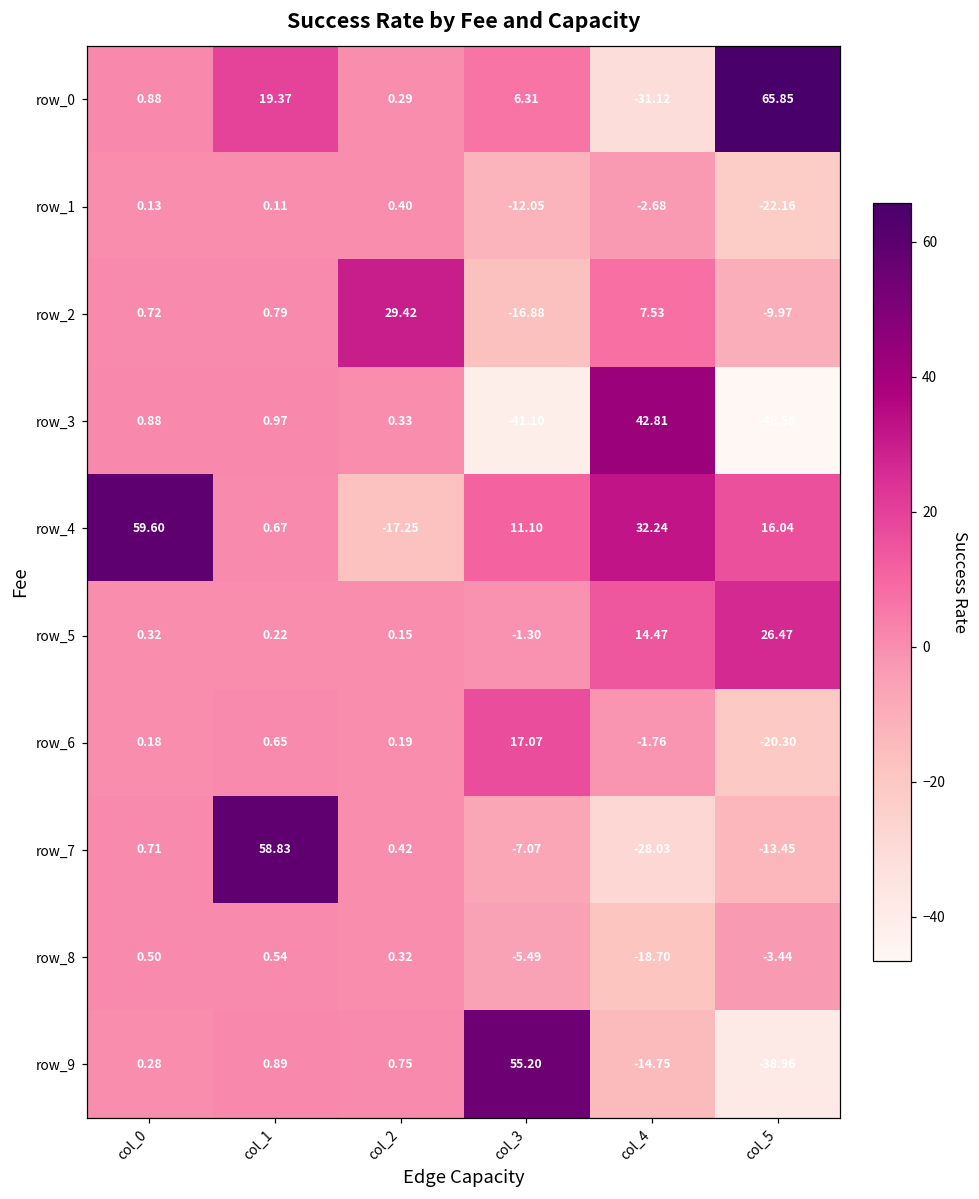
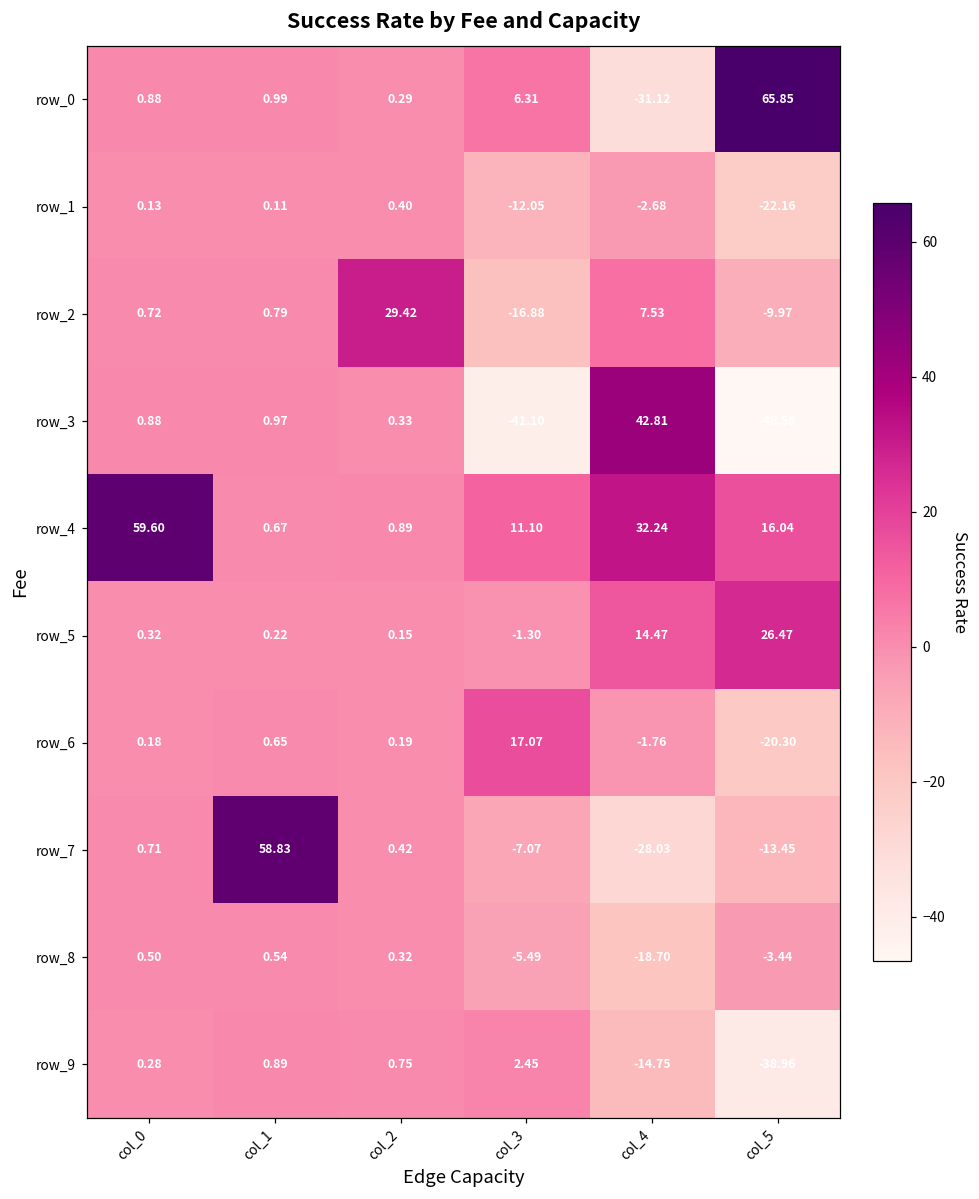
row_0, col_1: 19.37 -> 0.99
row_4, col_2: -17.25 -> 0.89
row_9, col_3: 55.20 -> 2.45
